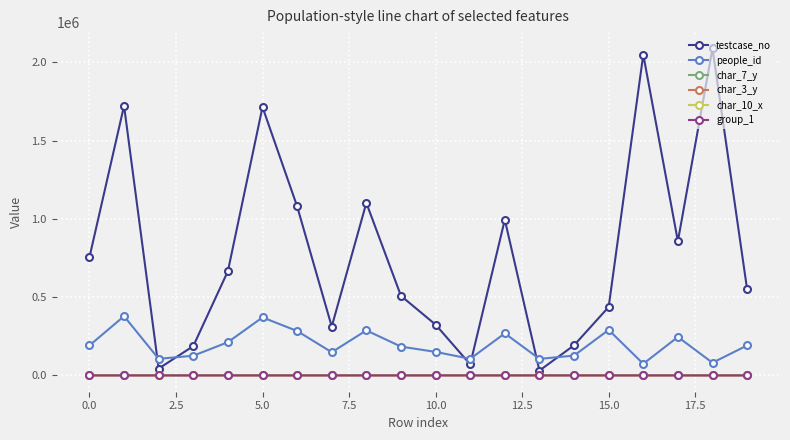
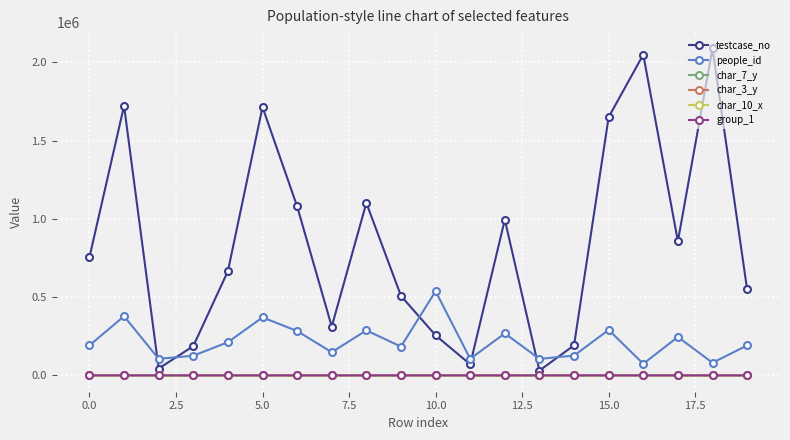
testcase_no, 10.0: 320000 -> 260000
people_id, 10.0: 150000 -> 540000
testcase_no, 15.0: 440000 -> 1650000
